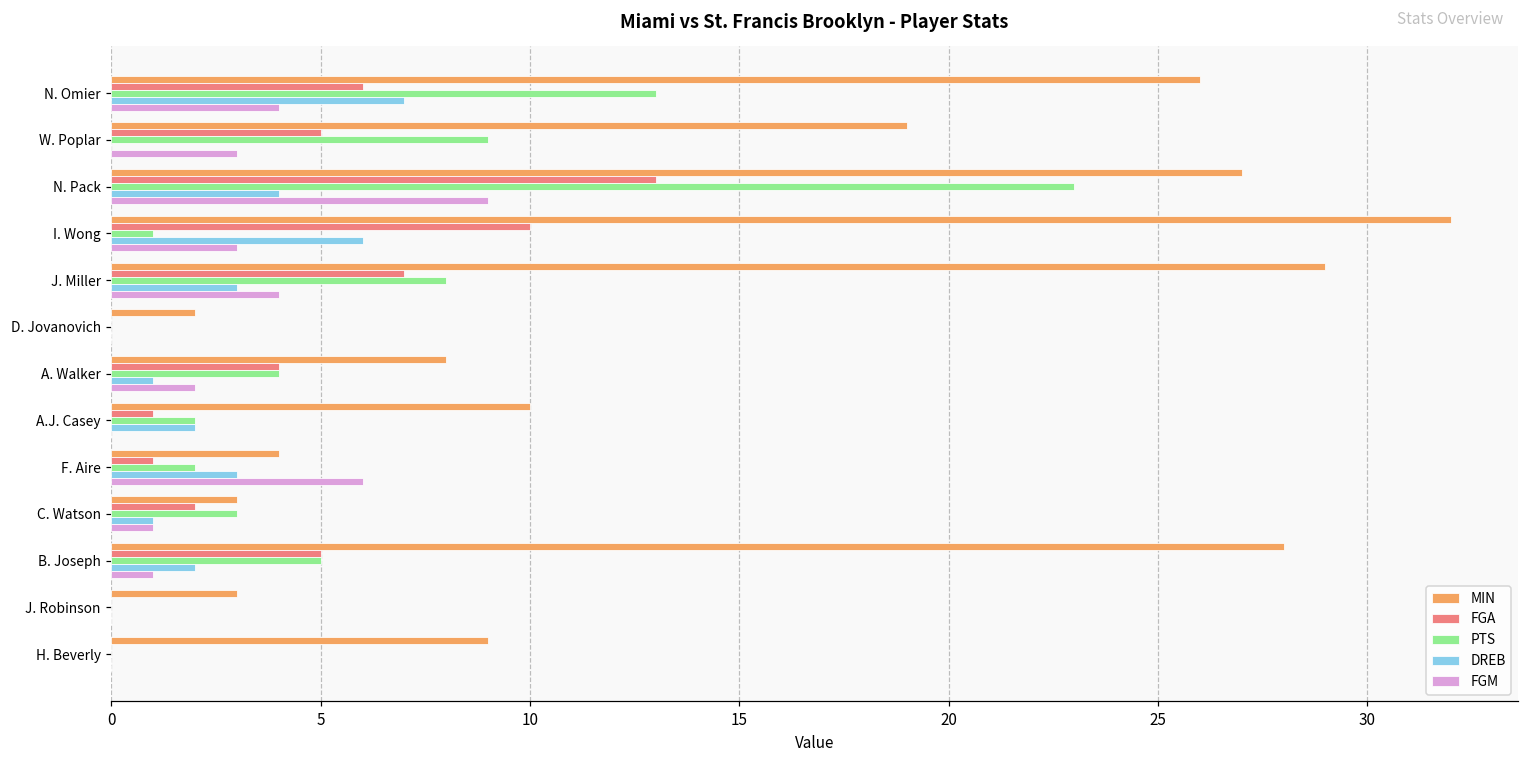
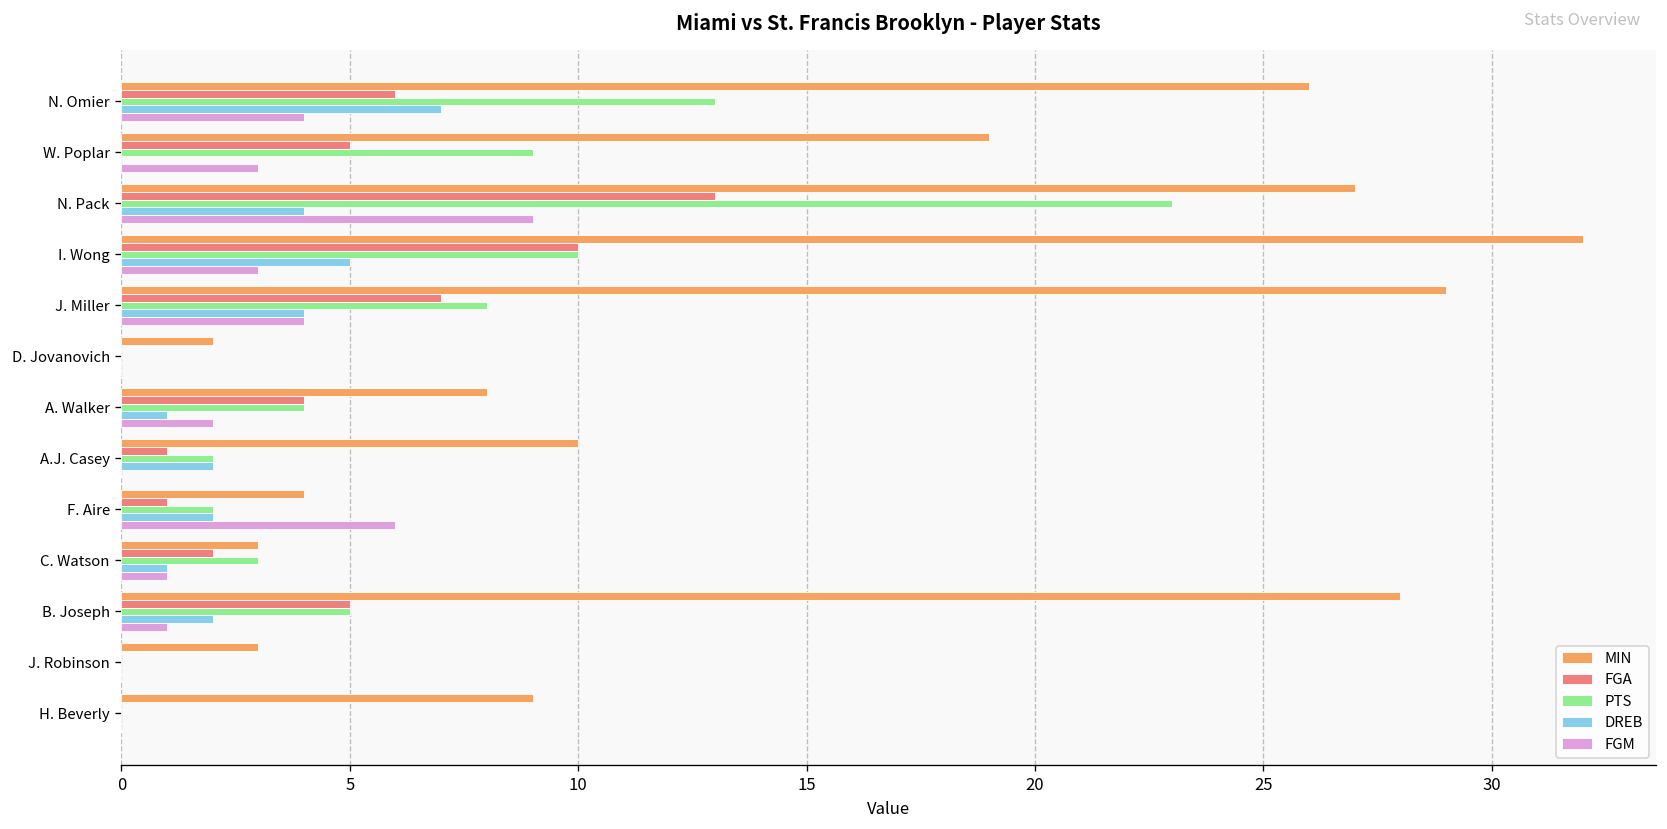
PTS, I. Wong: 1 -> 10
DREB, I. Wong: 6 -> 5
DREB, J. Miller: 3 -> 4
DREB, F. Aire: 3 -> 2
